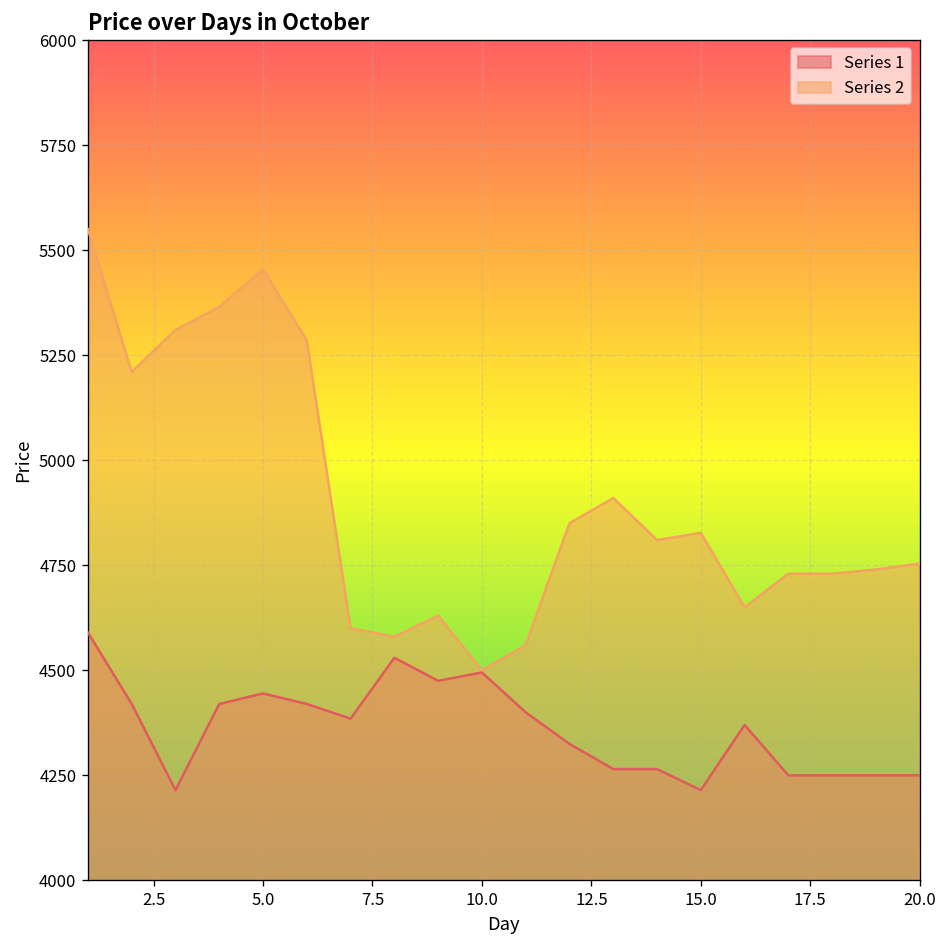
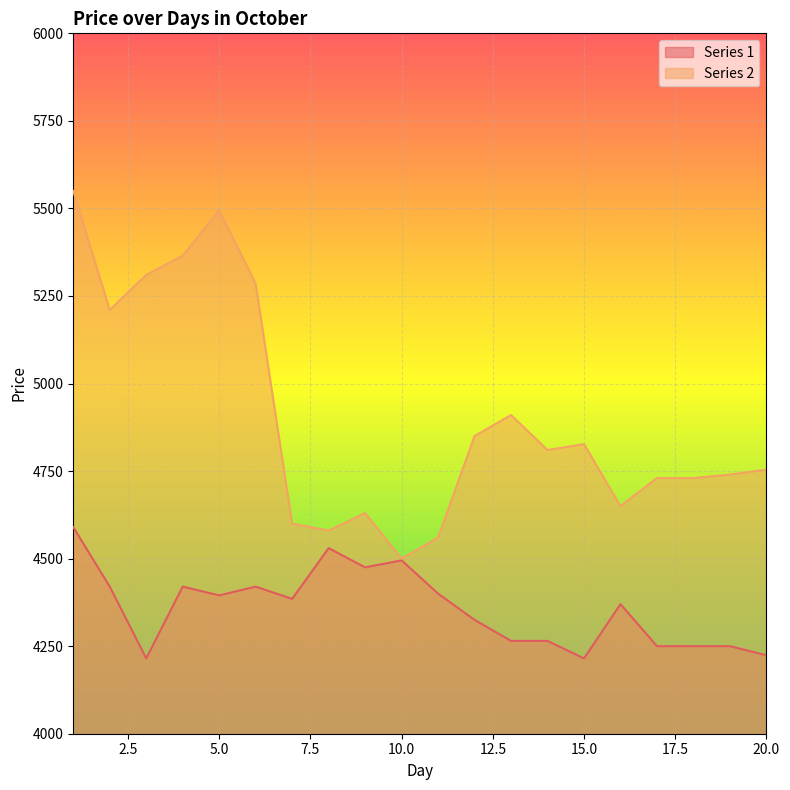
Series 1, 5.0: 4450 -> 4400
Series 2, 5.0: 5450 -> 5500
Series 1, 20.0: 4250 -> 4220
